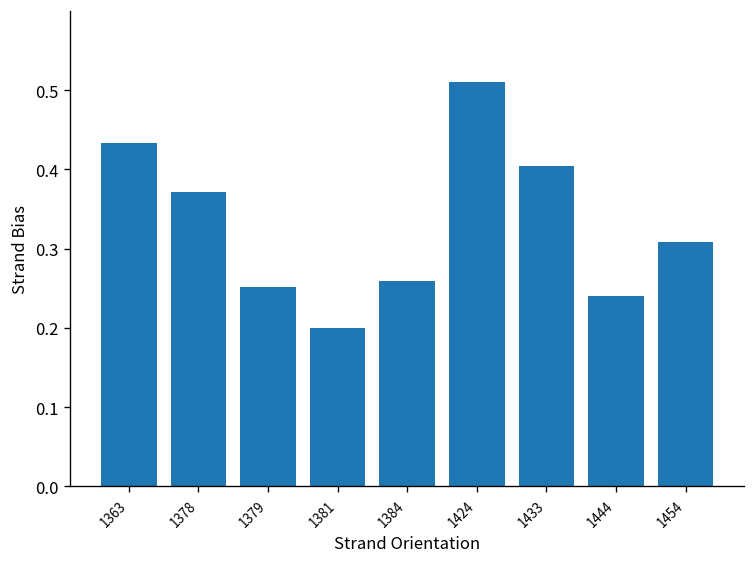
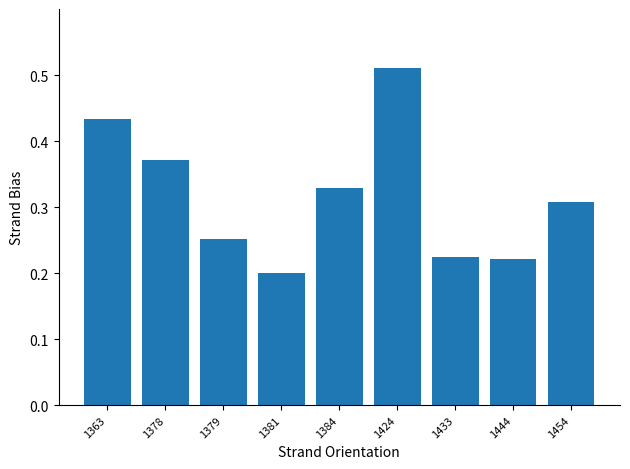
1384: 0.26 -> 0.33
1433: 0.40 -> 0.22
1444: 0.24 -> 0.22
